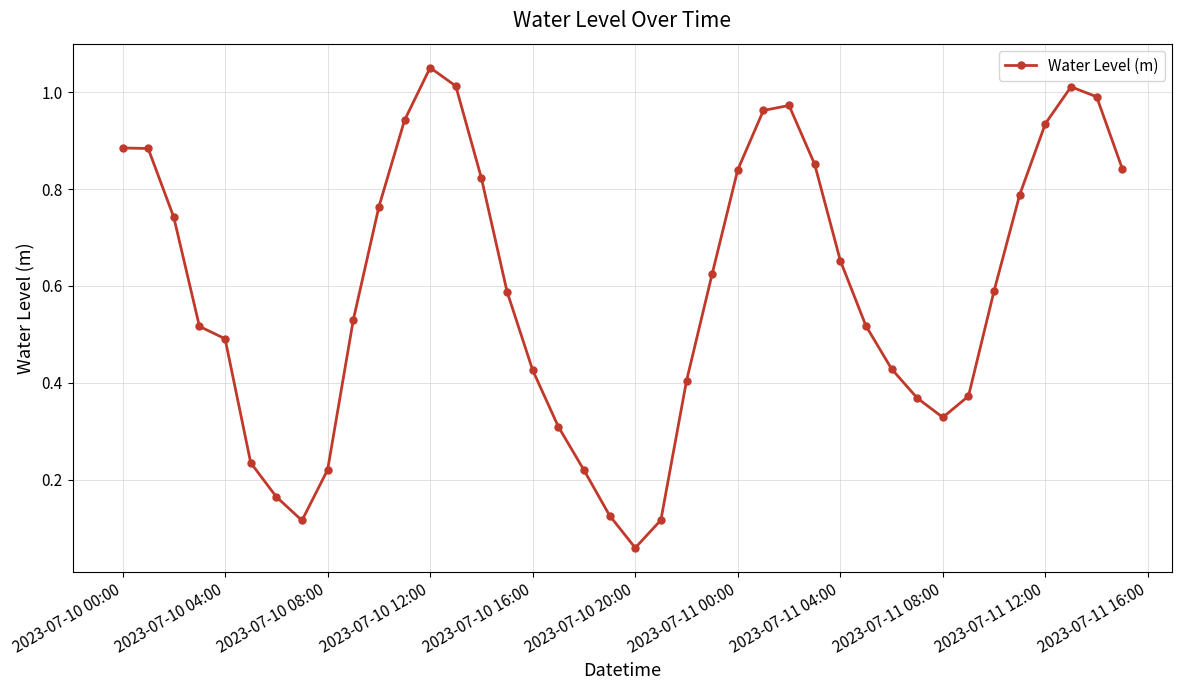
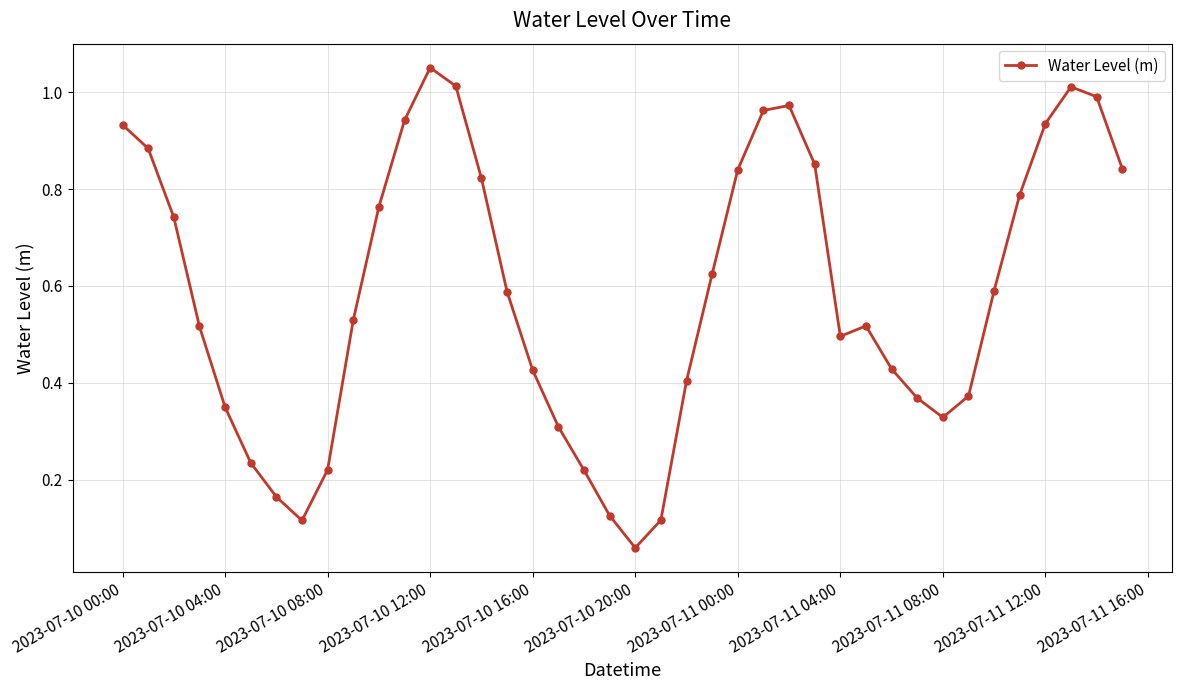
2023-07-10 00:00: 0.88 -> 0.93
2023-07-10 04:00: 0.49 -> 0.35
2023-07-11 04:00: 0.65 -> 0.50
